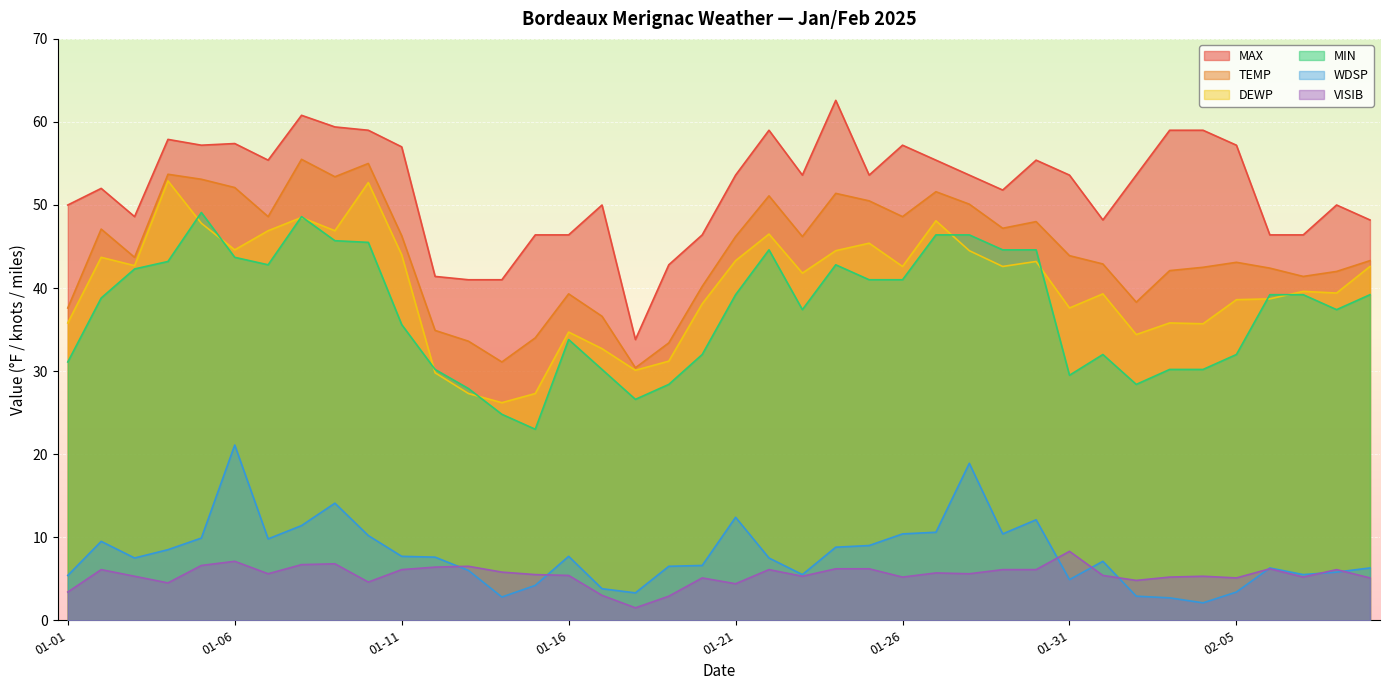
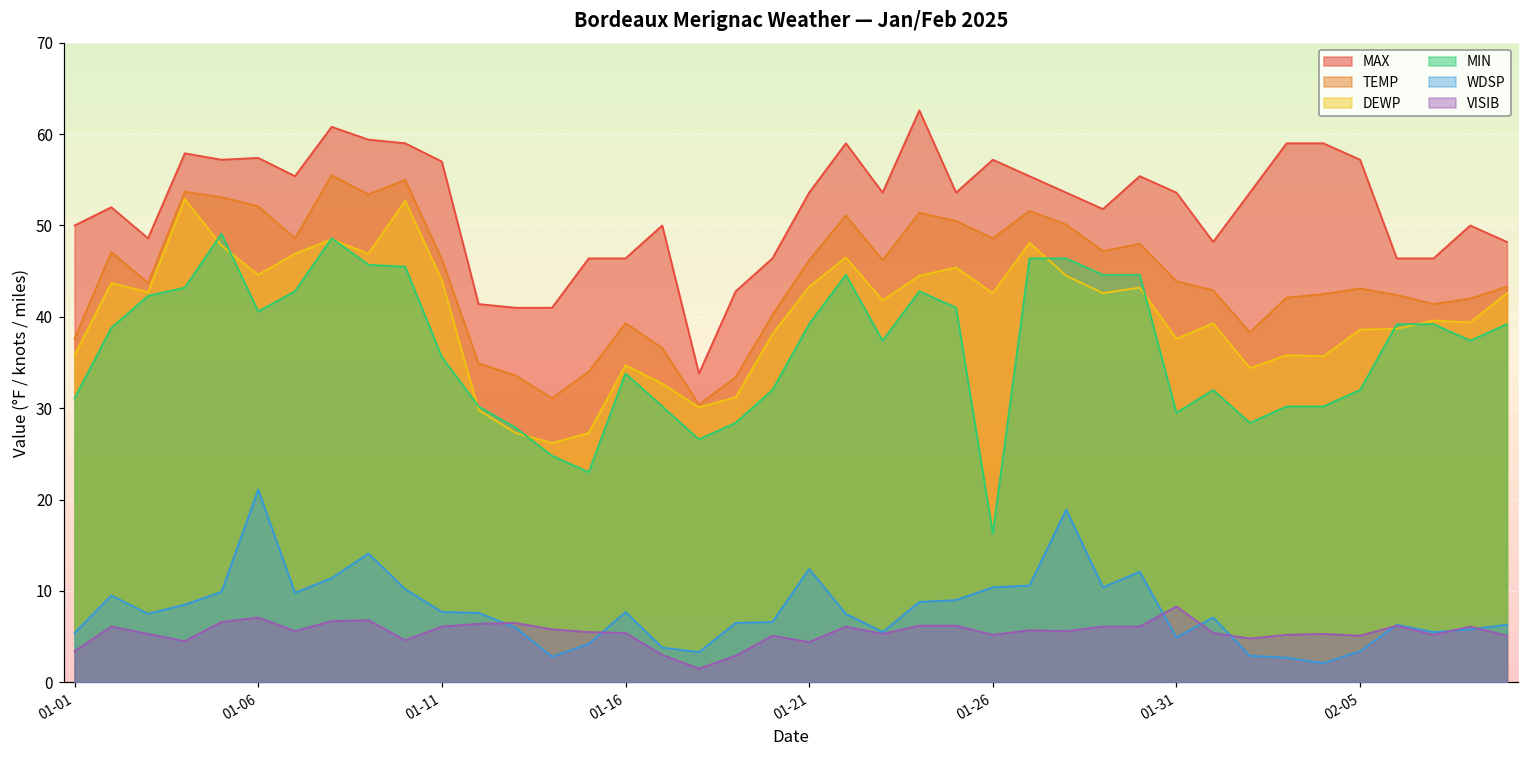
MIN, 01-06: 44 -> 41
MIN, 01-26: 41 -> 16
